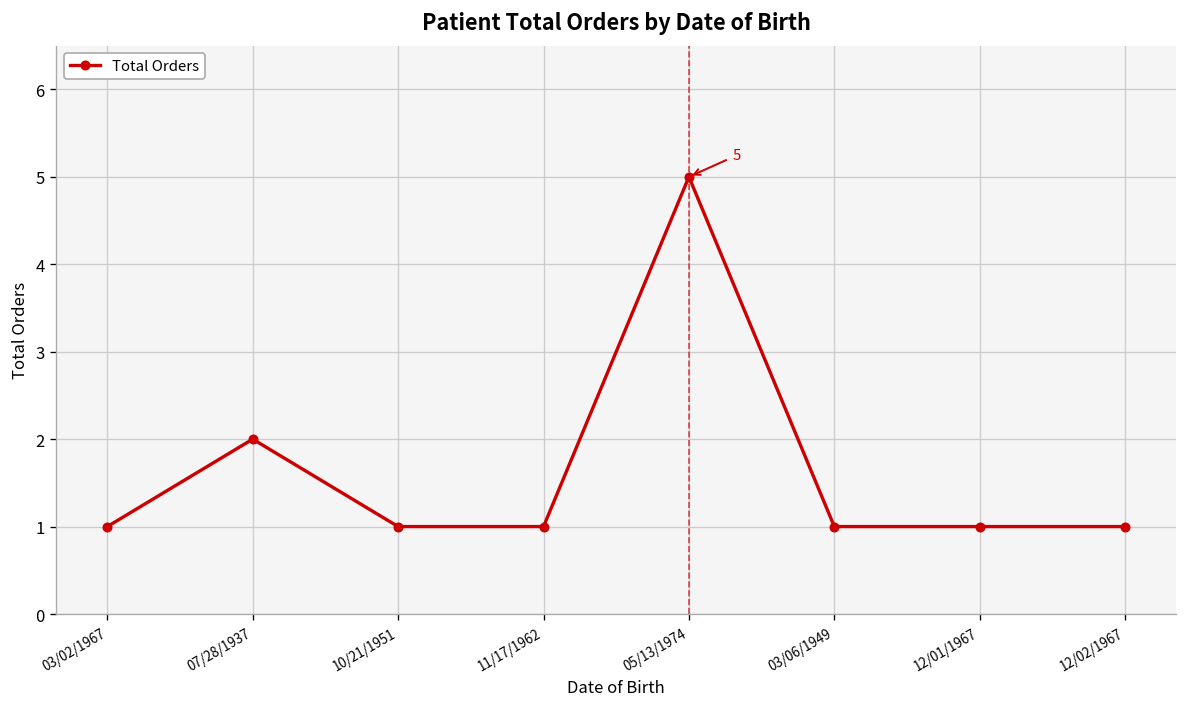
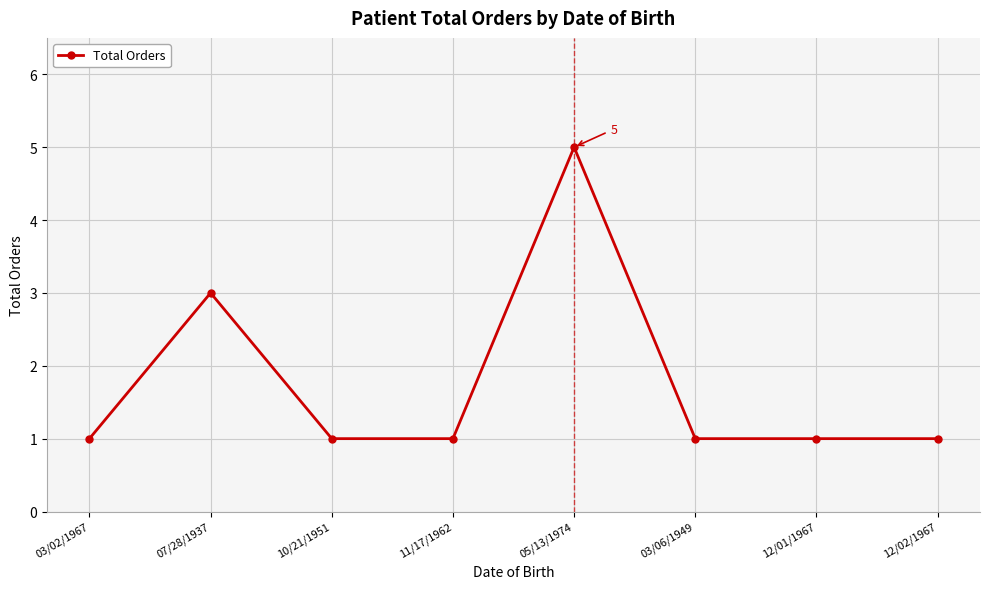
07/28/1937: 2 -> 3
